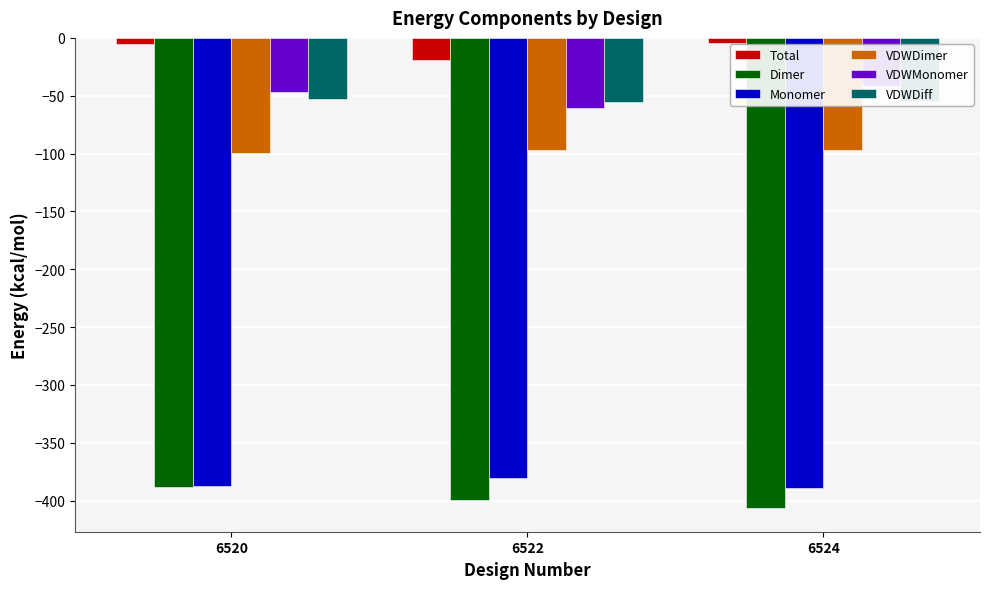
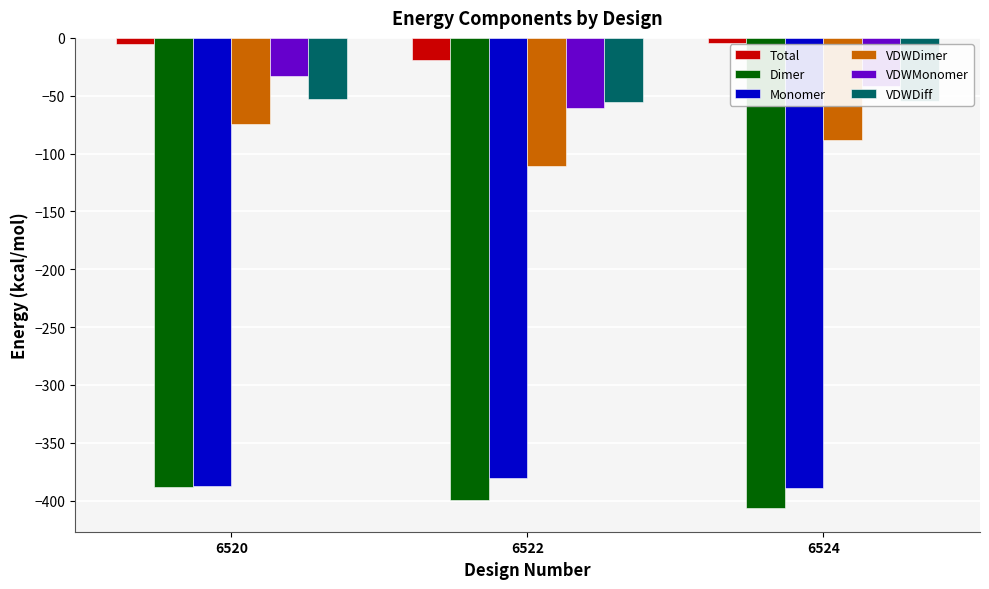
VDWDimer, 6520: -100 -> -74
VDWMonomer, 6520: -46 -> -33
VDWDimer, 6522: -97 -> -111
VDWDimer, 6524: -97 -> -89
